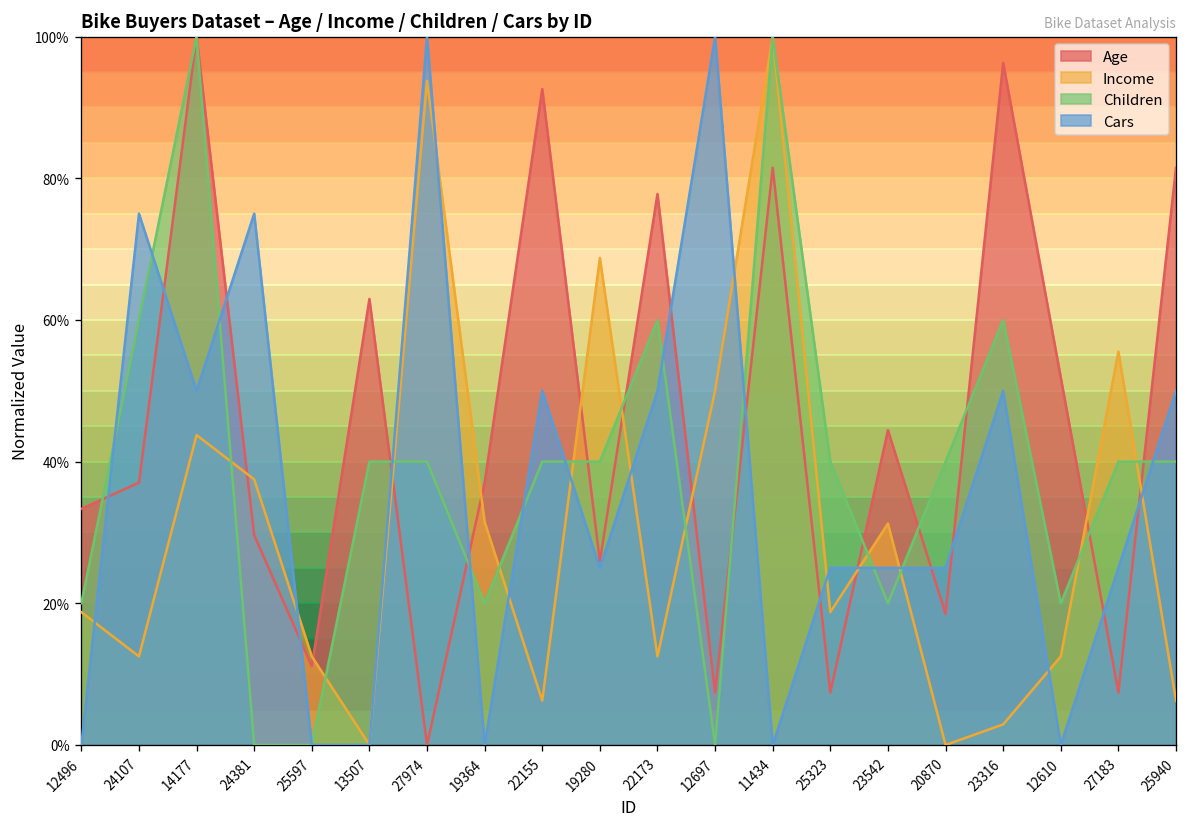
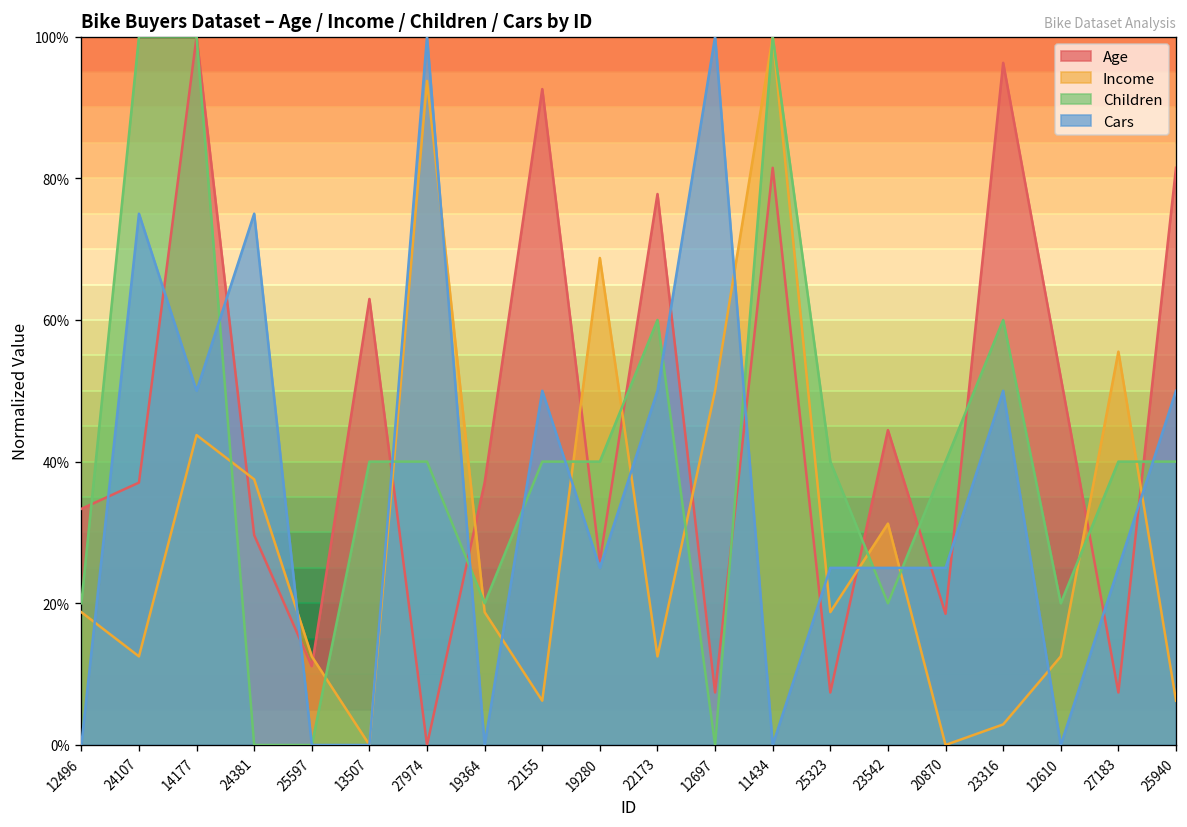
Children, 24107: 60% -> 100%
Income, 19364: 31% -> 19%
